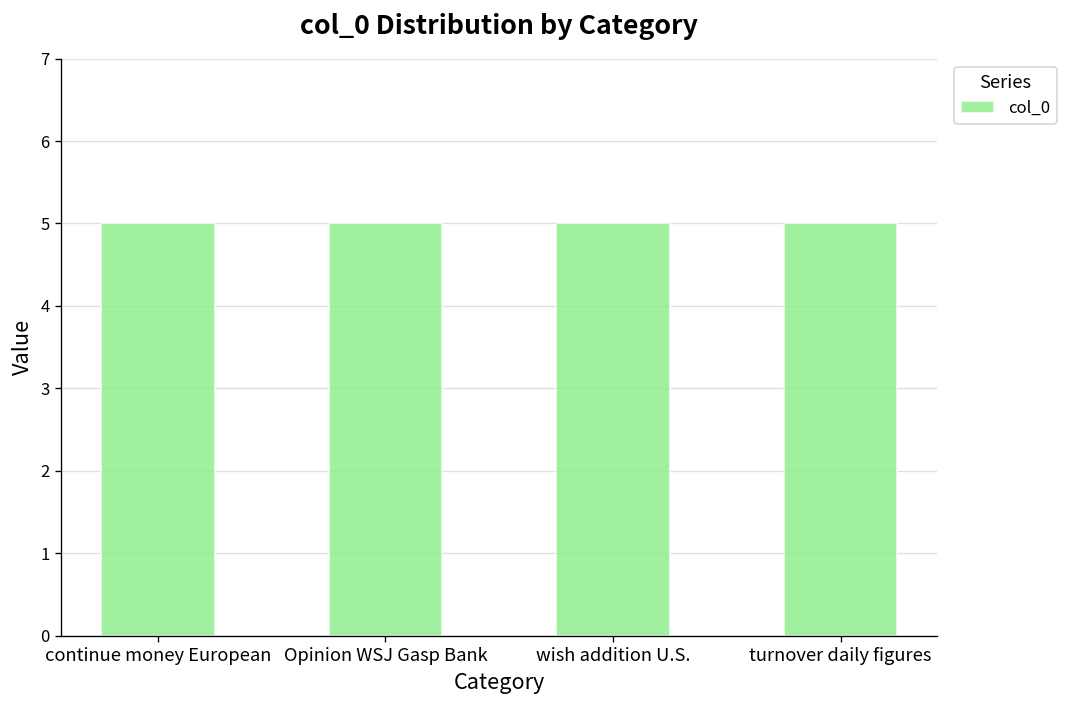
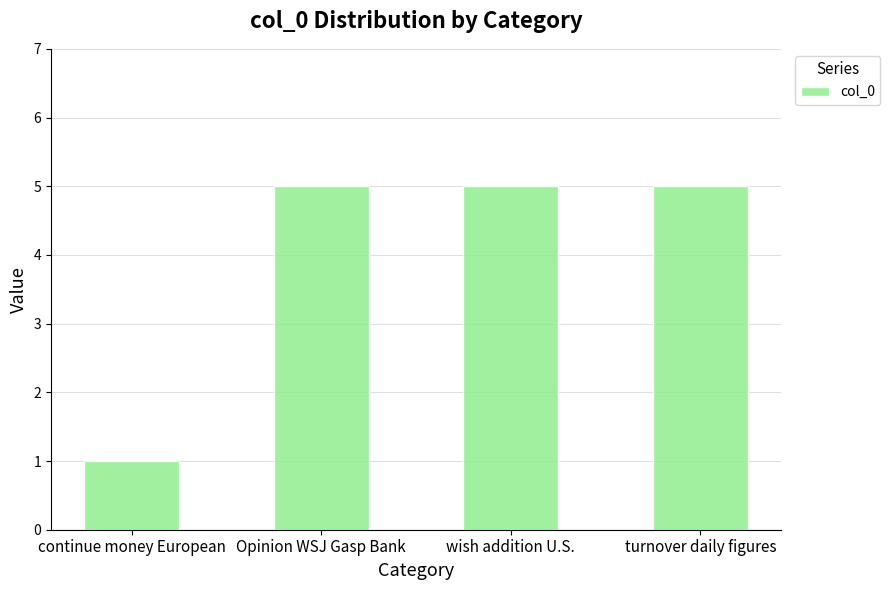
continue money European: 5 -> 1
